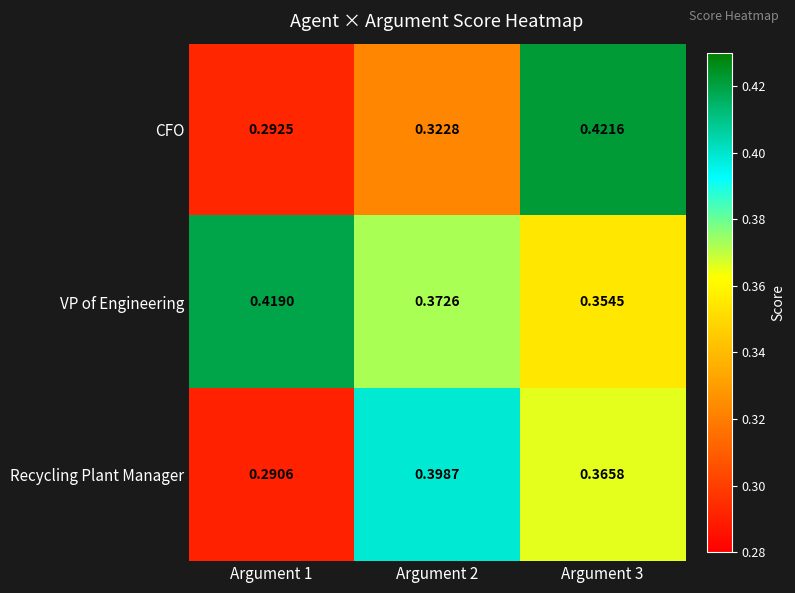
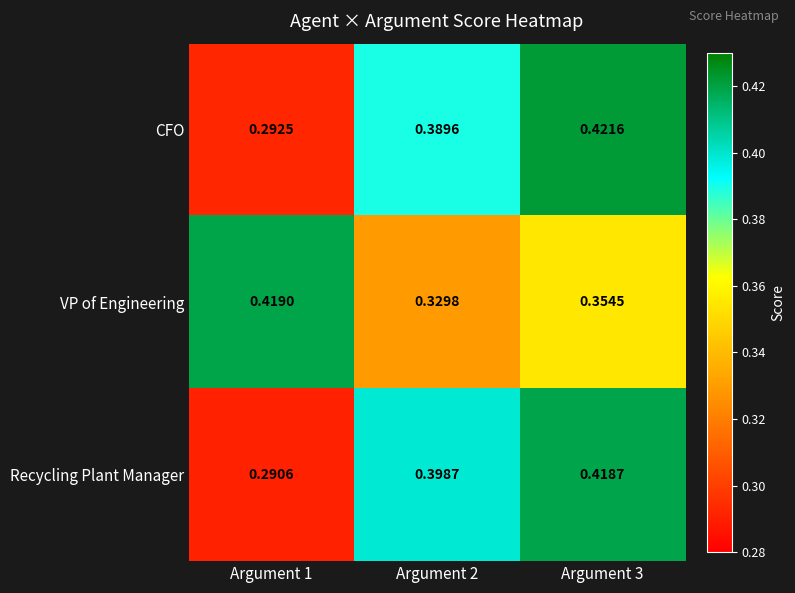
CFO, Argument 2: 0.3228 -> 0.3896
VP of Engineering, Argument 2: 0.3726 -> 0.3298
Recycling Plant Manager, Argument 3: 0.3658 -> 0.4187
